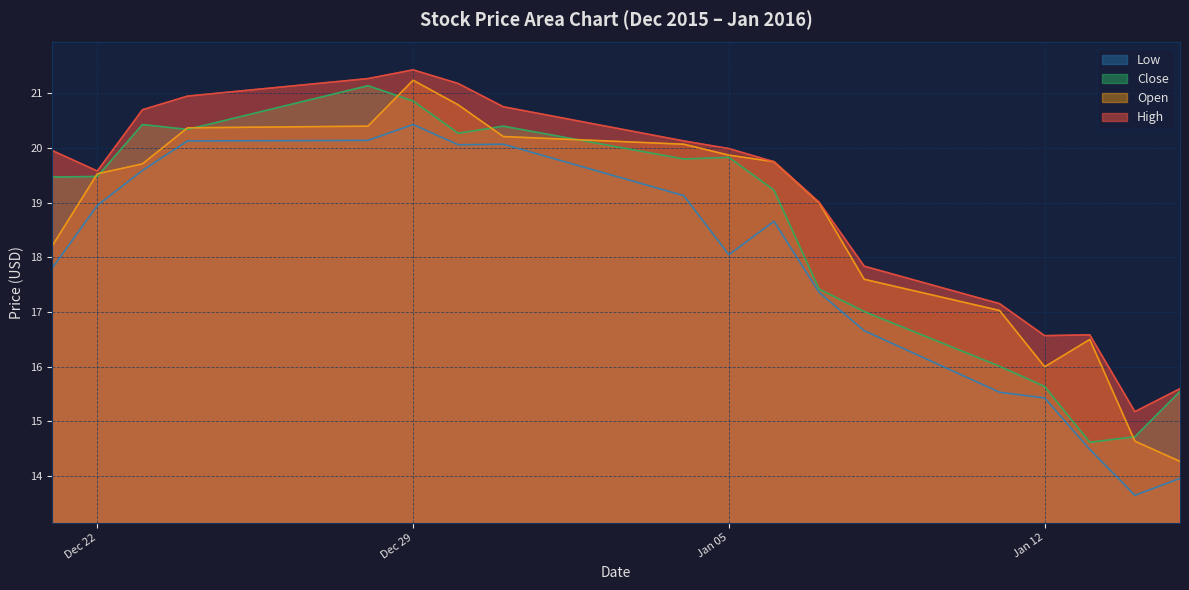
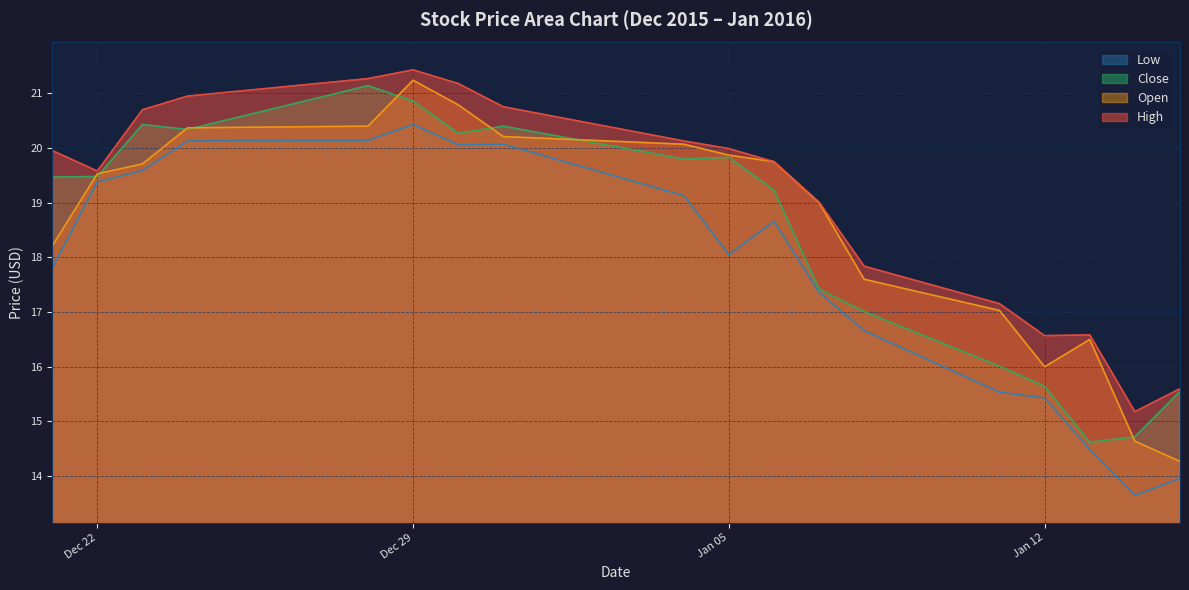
Low, Dec 22: 19.0 -> 19.4
